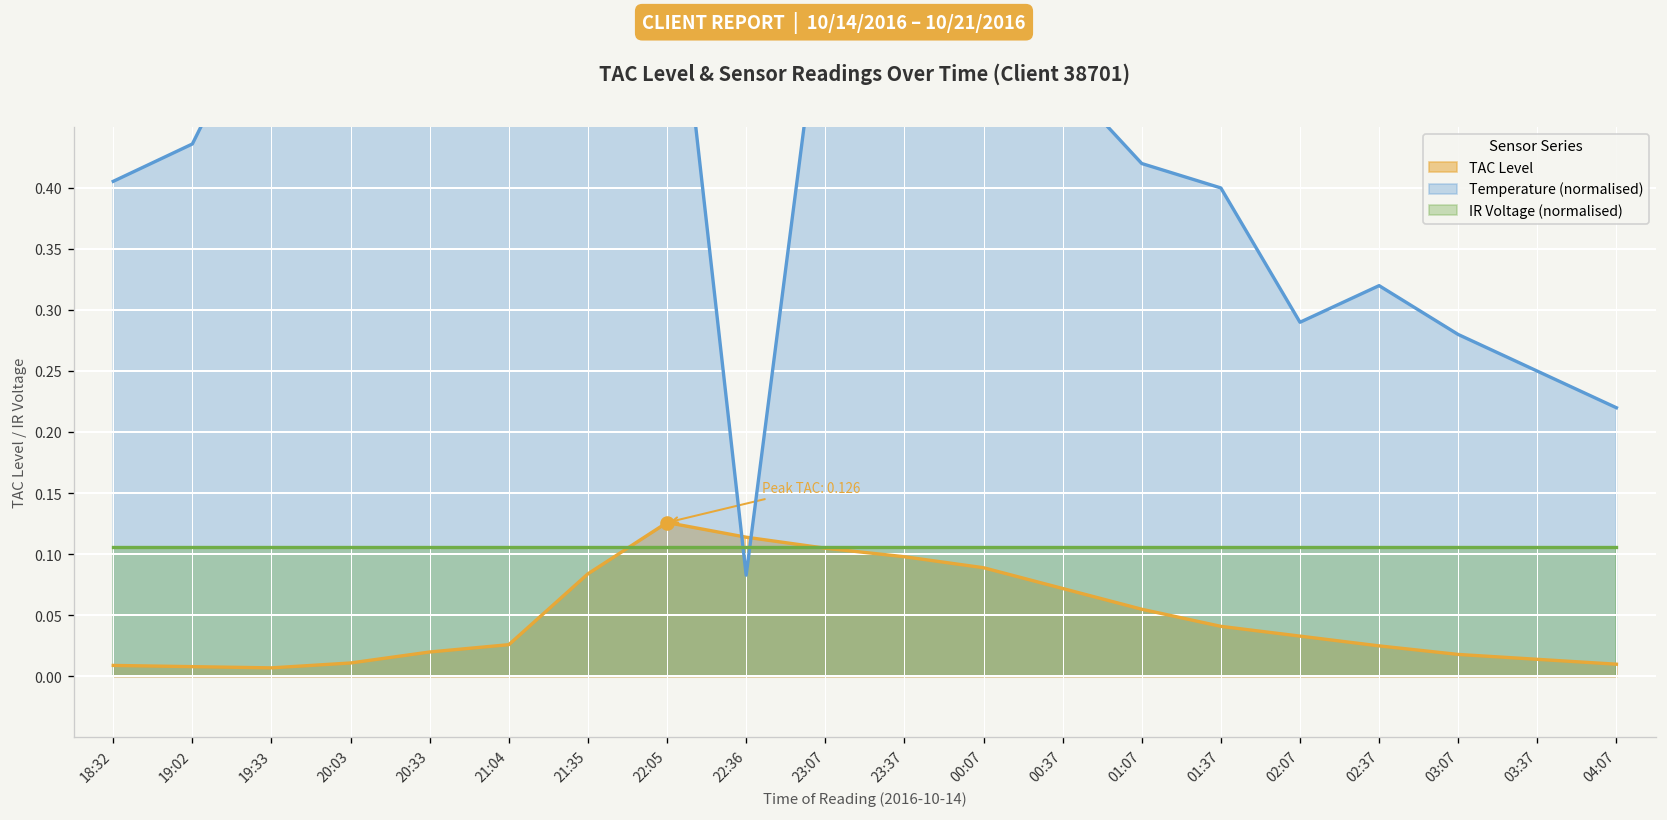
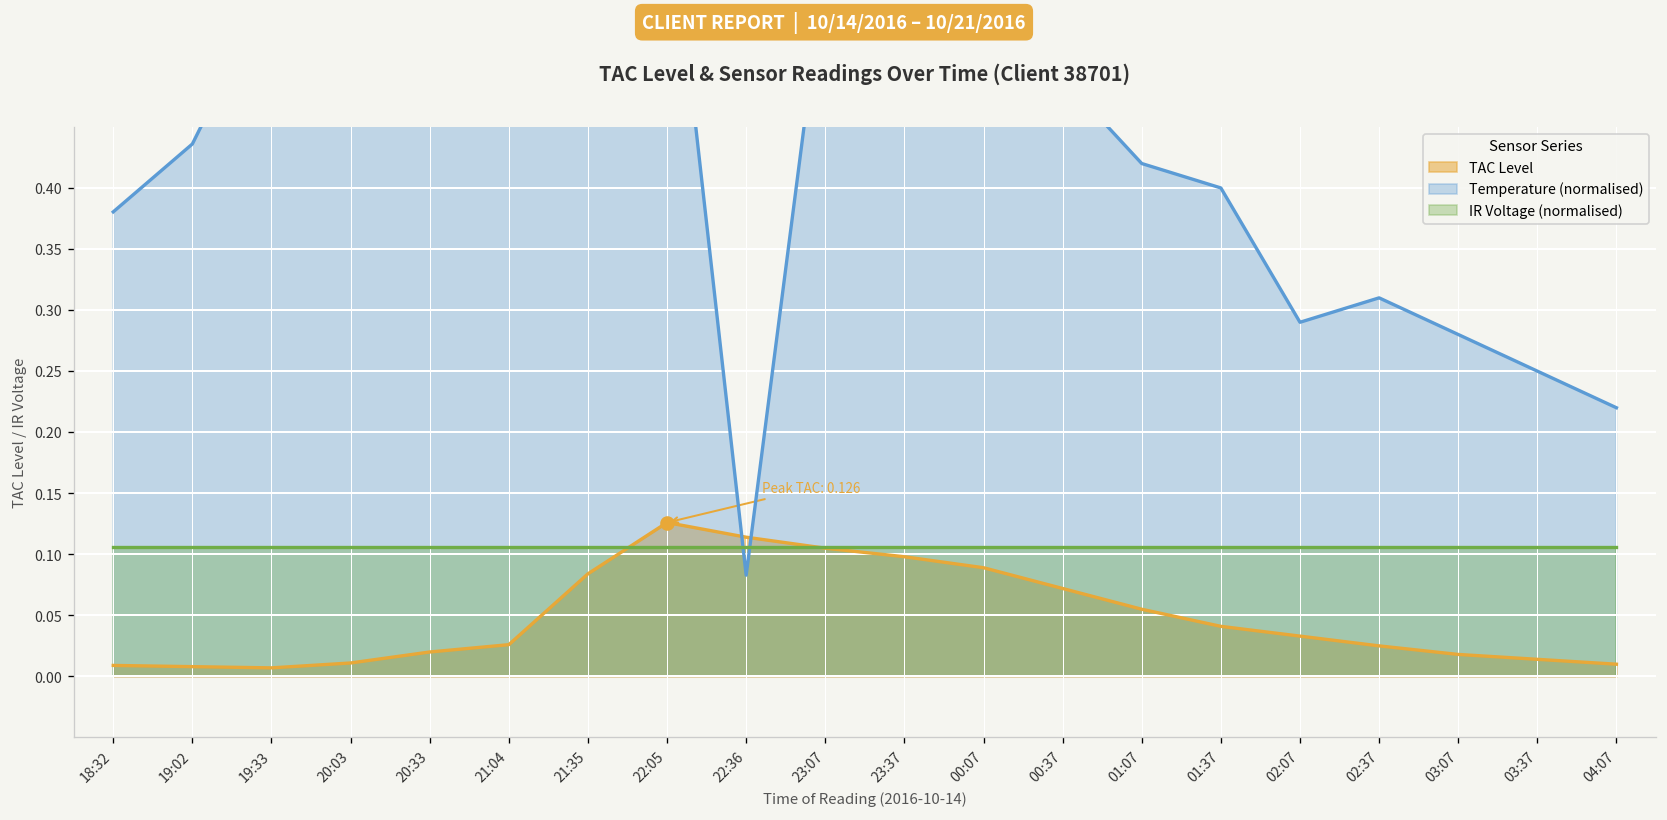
Temperature (normalised), 18:32: 0.405 -> 0.380
Temperature (normalised), 02:37: 0.320 -> 0.310
